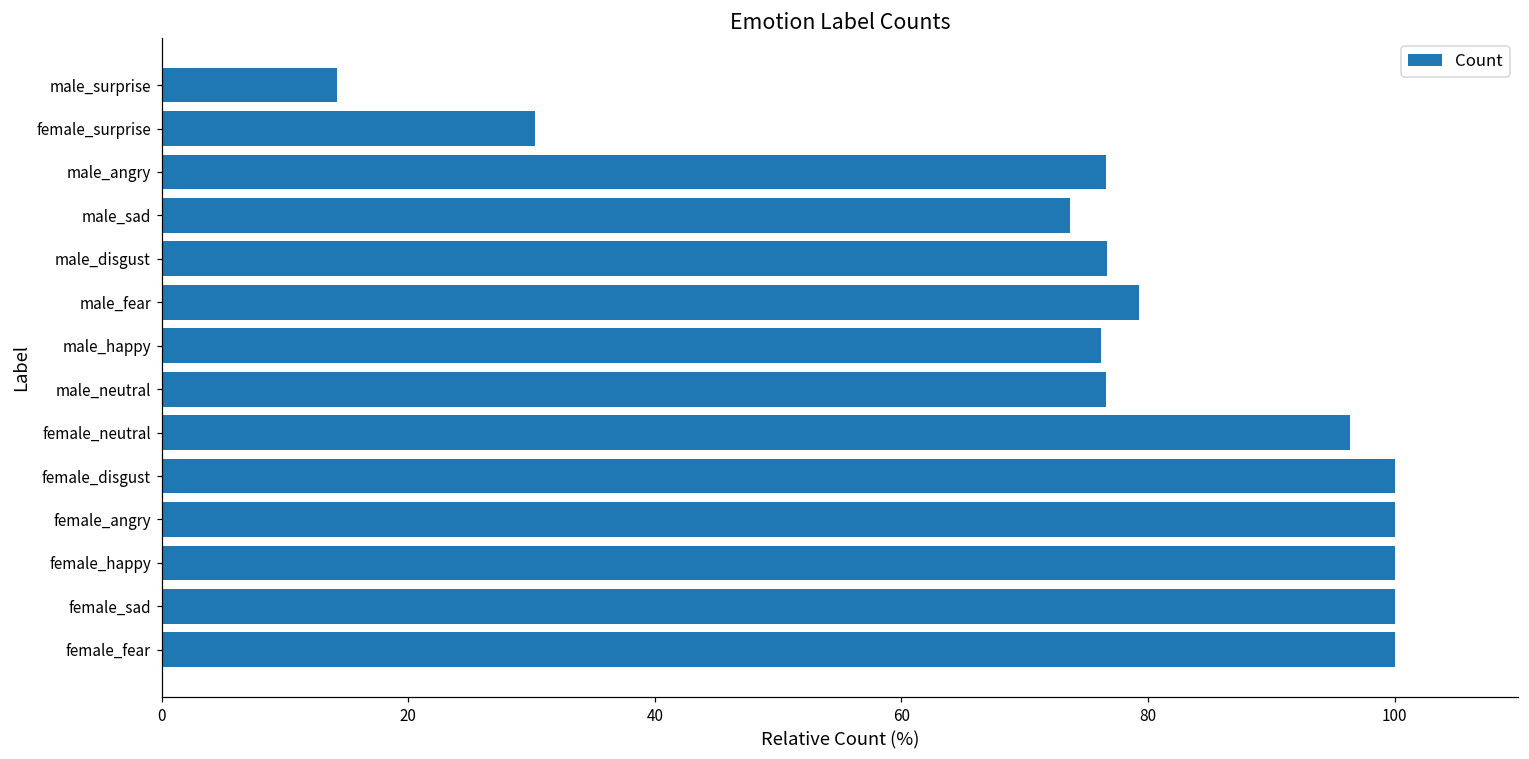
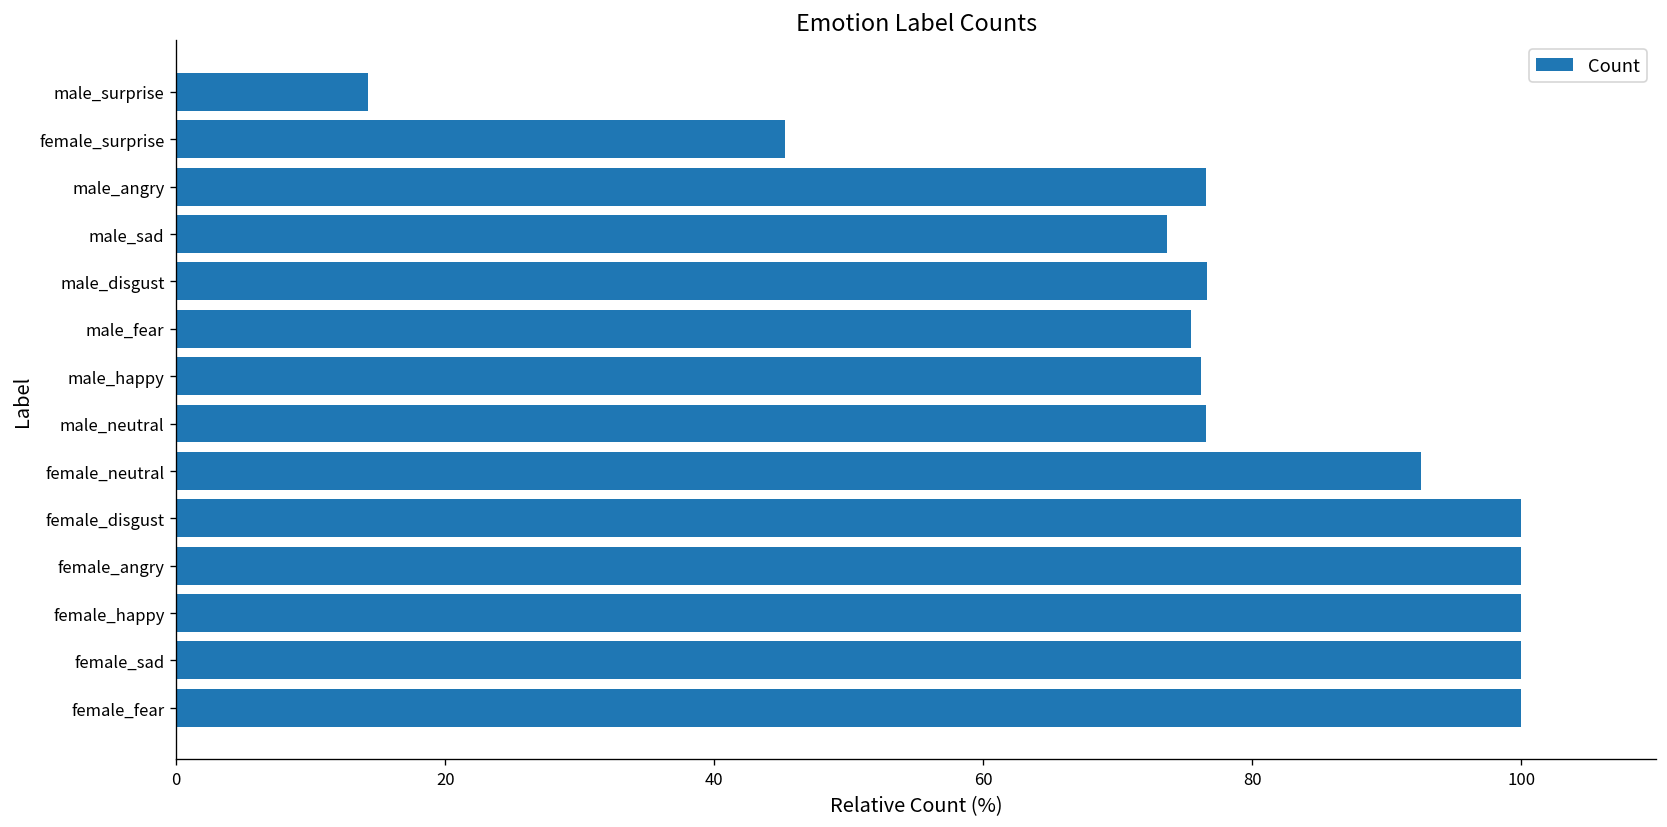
female_surprise: 30.3 -> 45.3
male_fear: 79.3 -> 75.5
female_neutral: 96.4 -> 92.5
